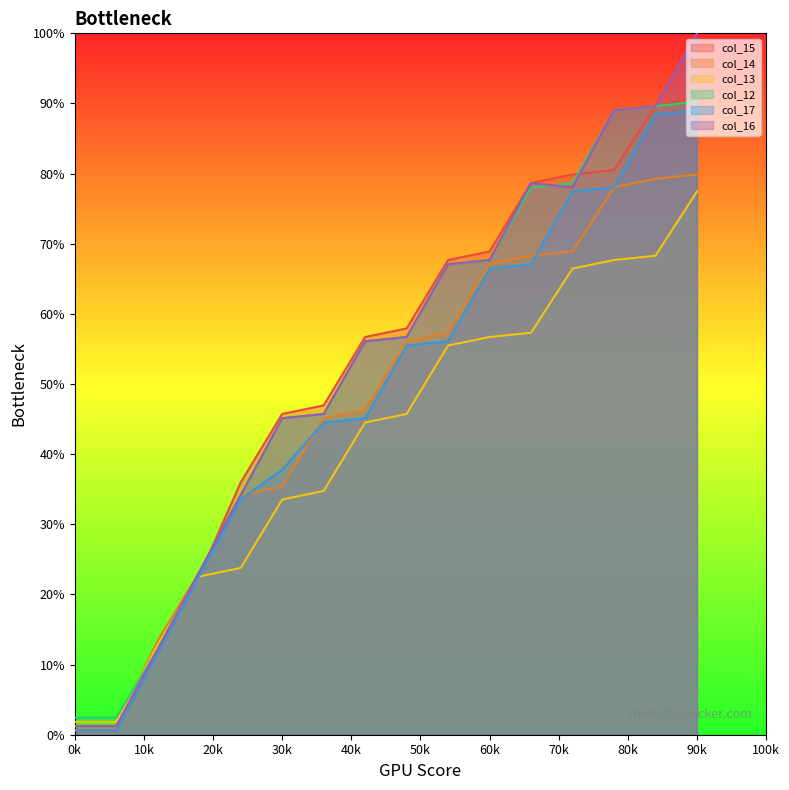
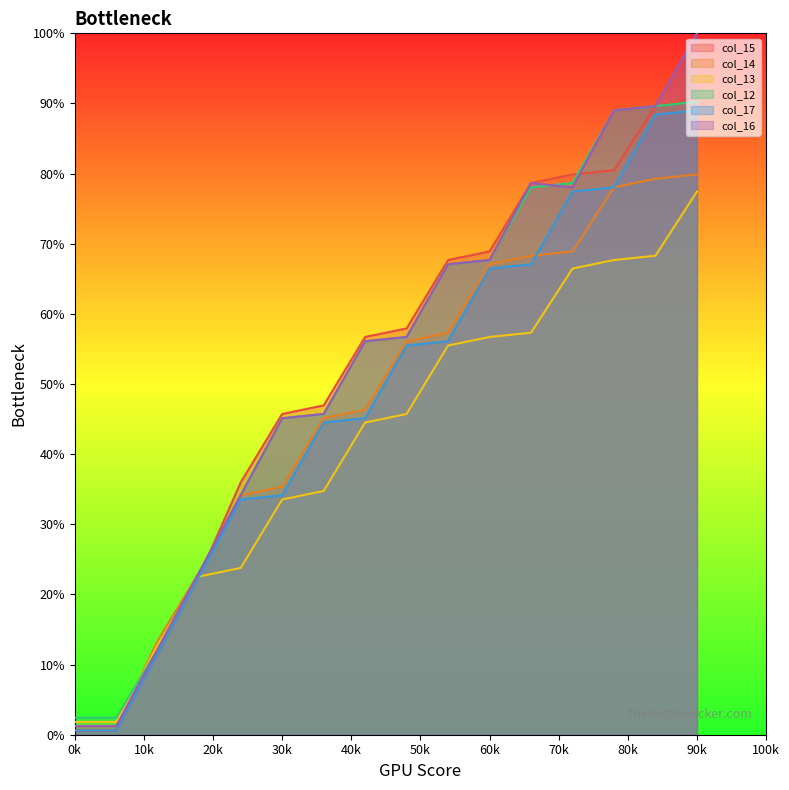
col_17, 30k: 38% -> 34%
